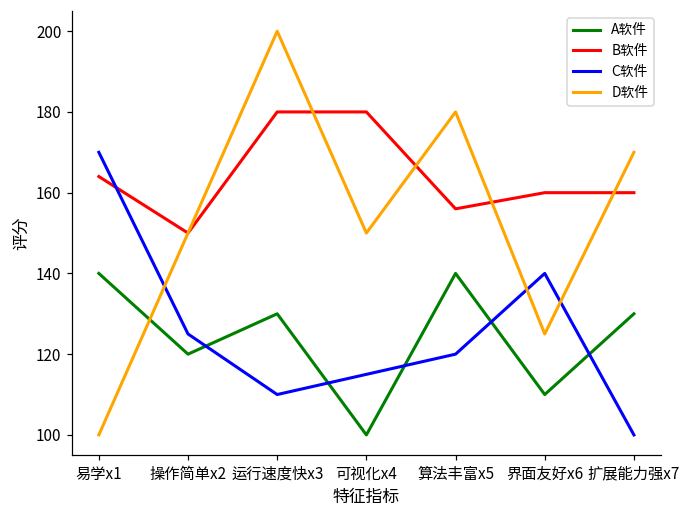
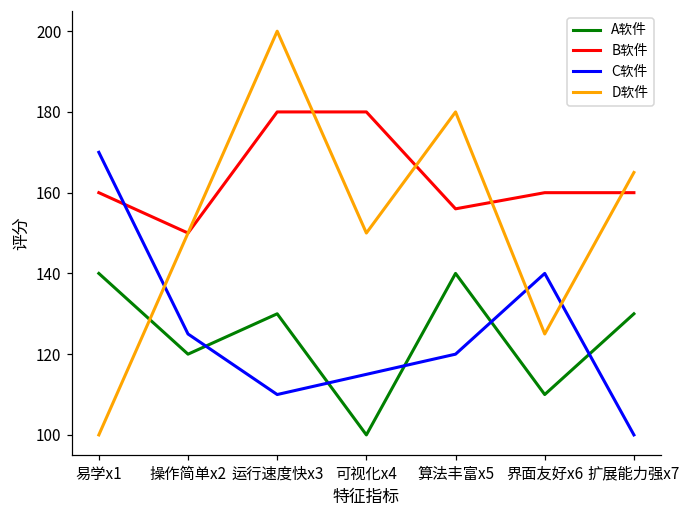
B软件, 易学x1: 164 -> 160
D软件, 扩展能力强x7: 170 -> 165
